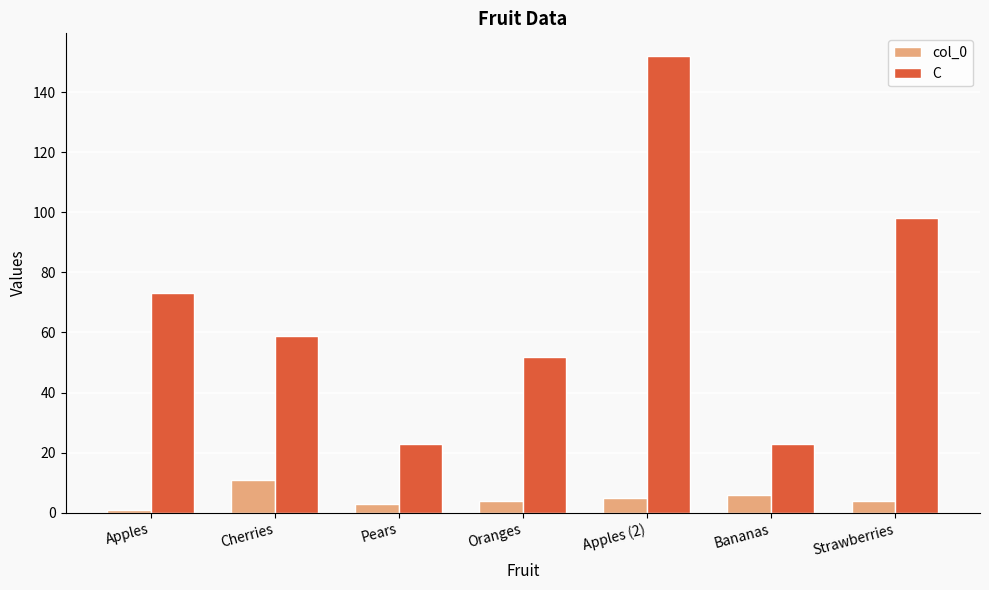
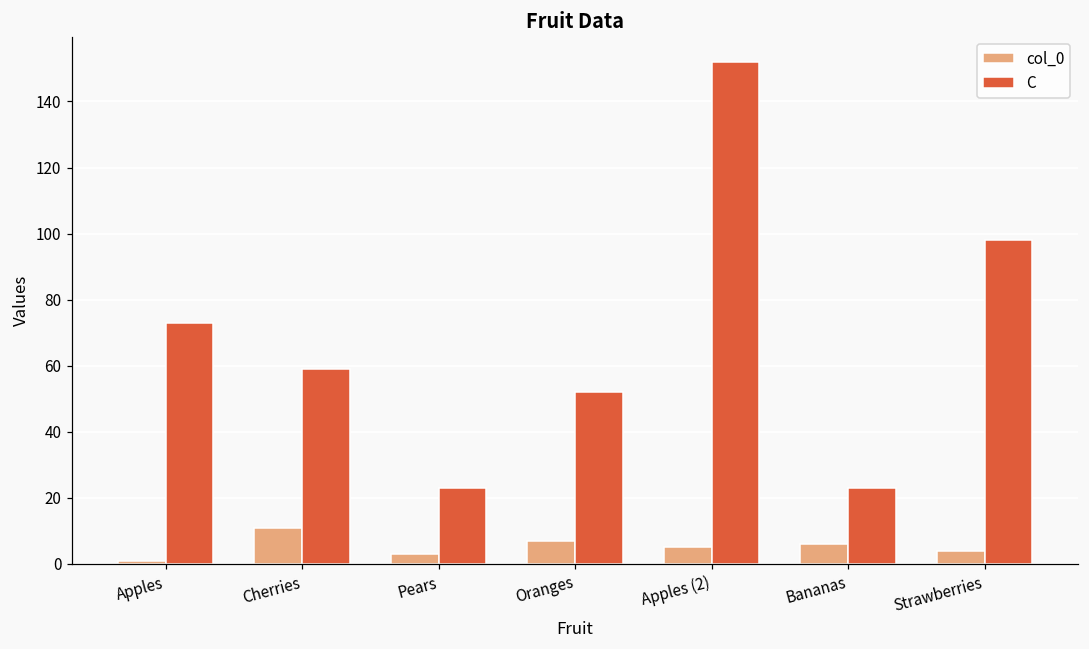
col_0, Oranges: 4 -> 7
